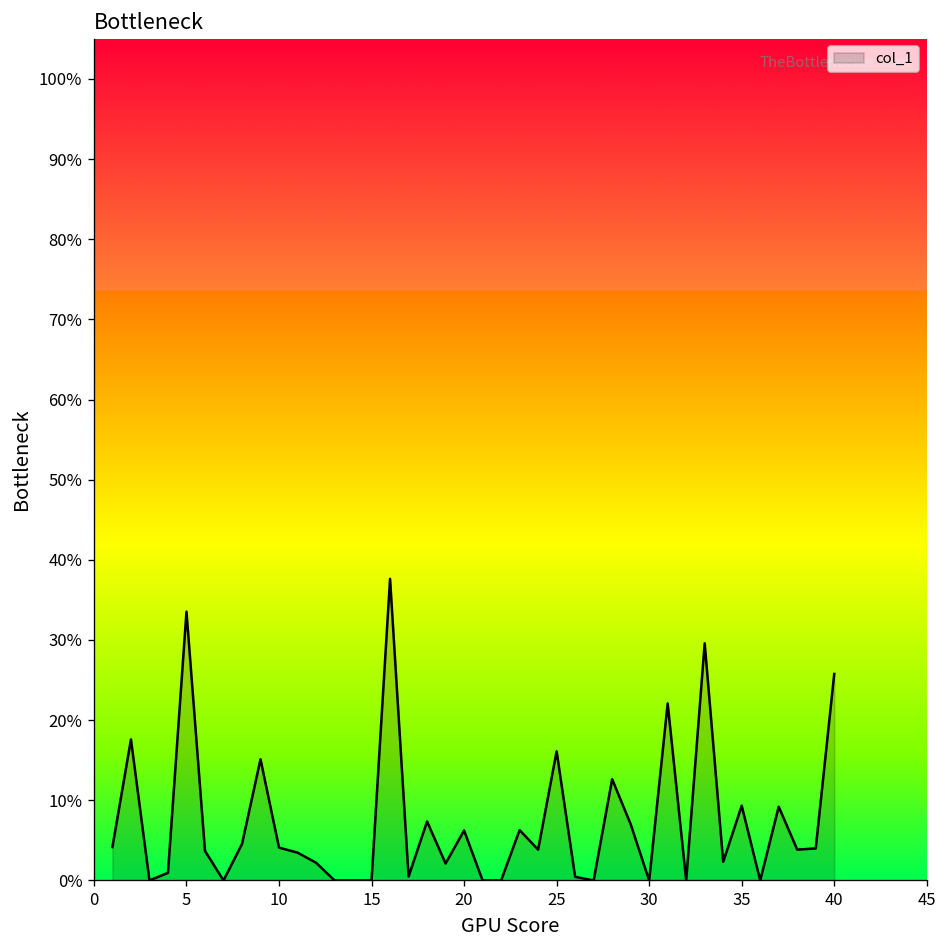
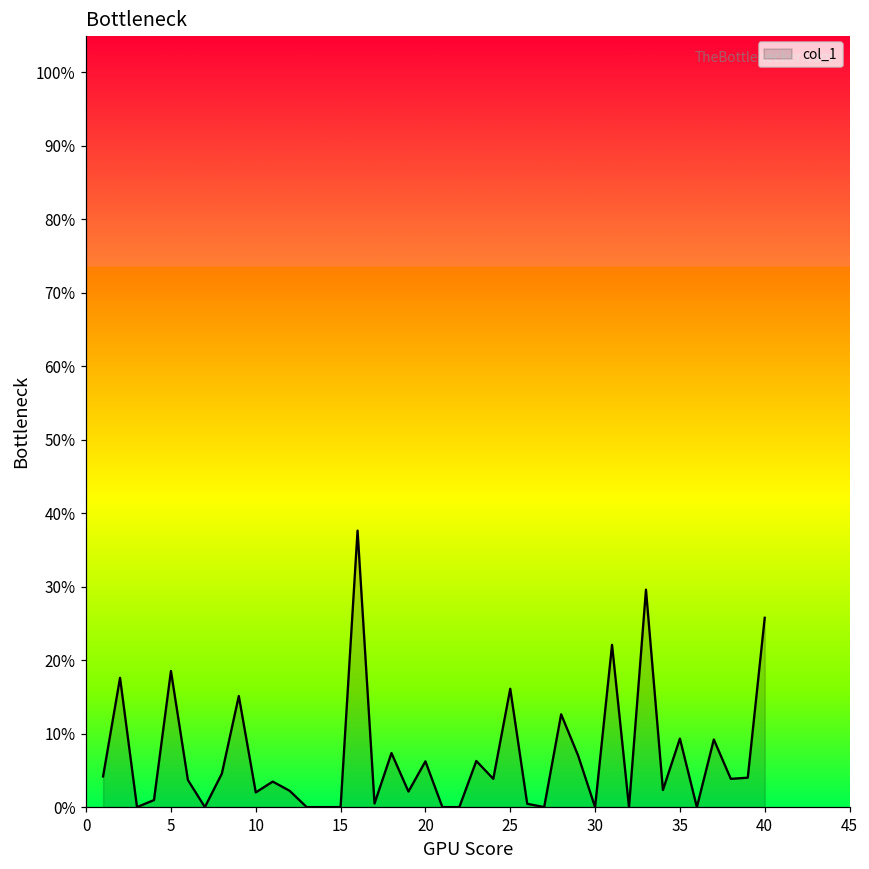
5: 34% -> 19%
10: 4% -> 2%
